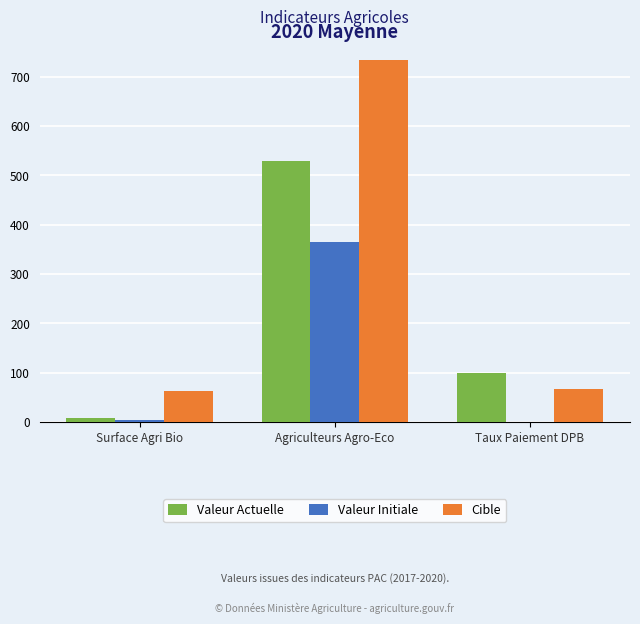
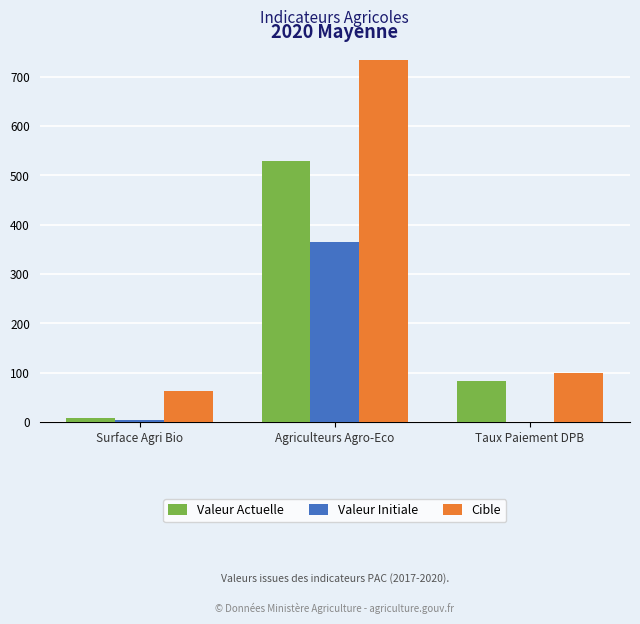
Valeur Actuelle, Taux Paiement DPB: 100 -> 80
Cible, Taux Paiement DPB: 70 -> 100
